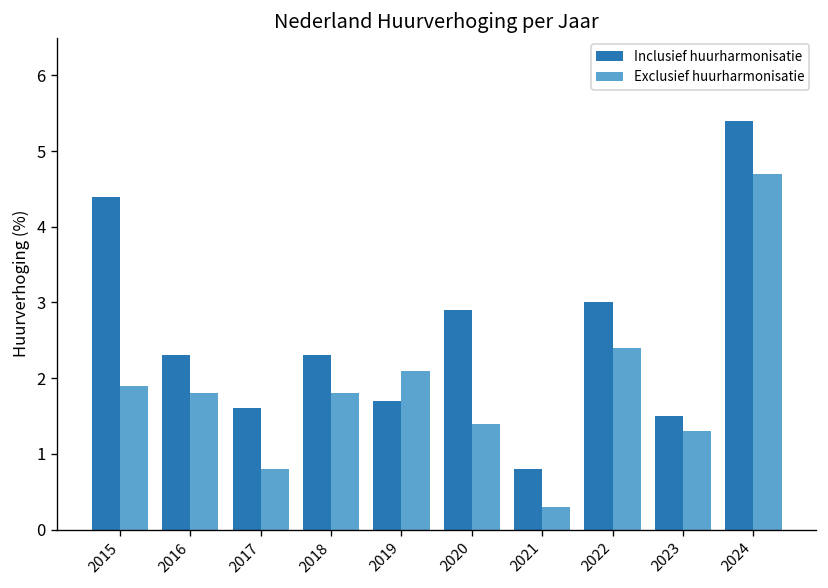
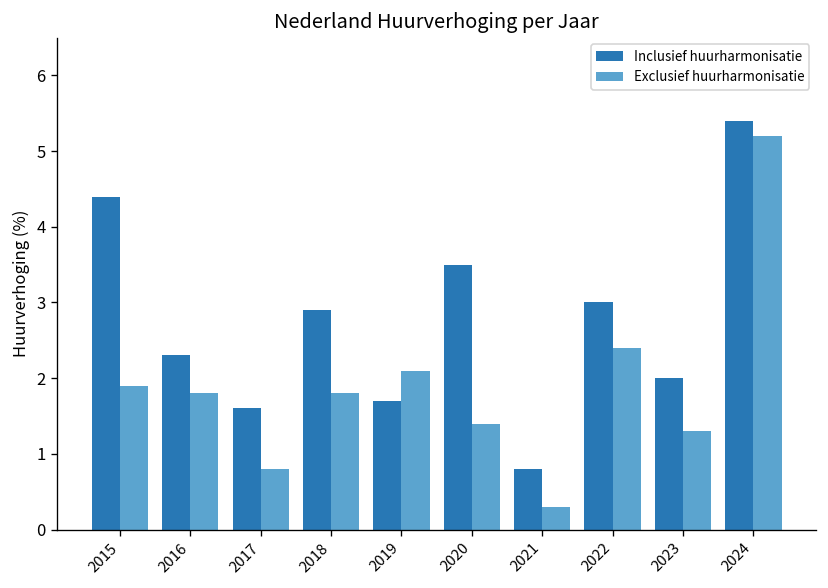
Inclusief huurharmonisatie, 2018: 2.3 -> 2.9
Inclusief huurharmonisatie, 2020: 2.9 -> 3.5
Inclusief huurharmonisatie, 2023: 1.5 -> 2.0
Exclusief huurharmonisatie, 2024: 4.7 -> 5.2
